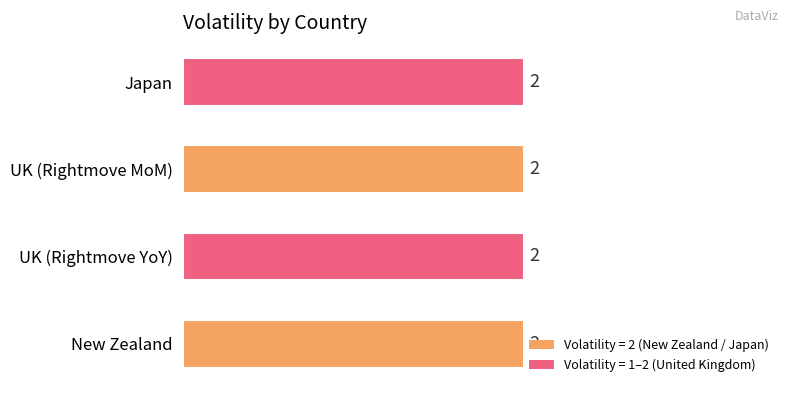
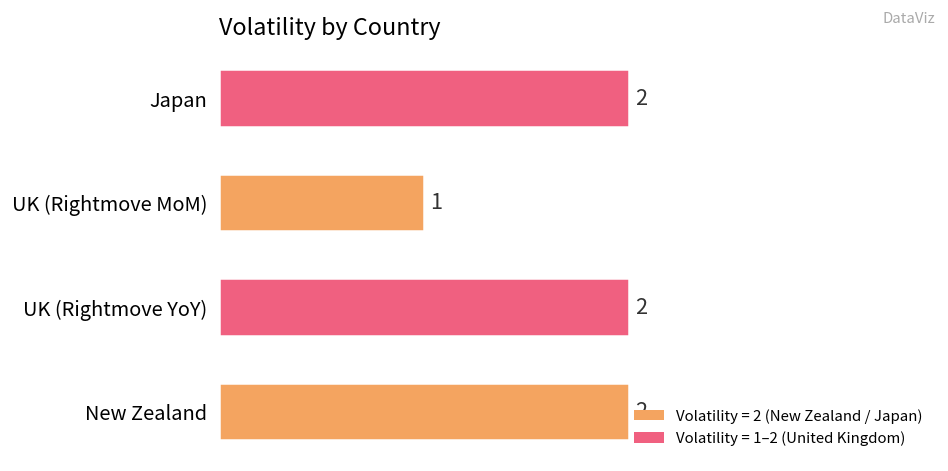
UK (Rightmove MoM): 2 -> 1
